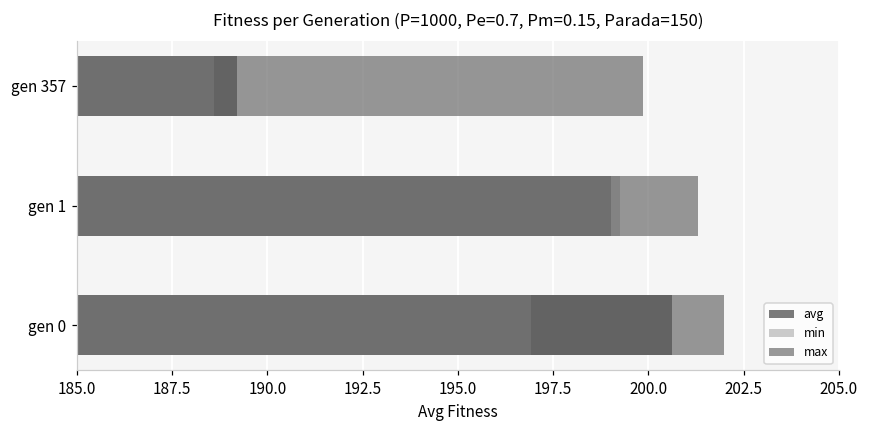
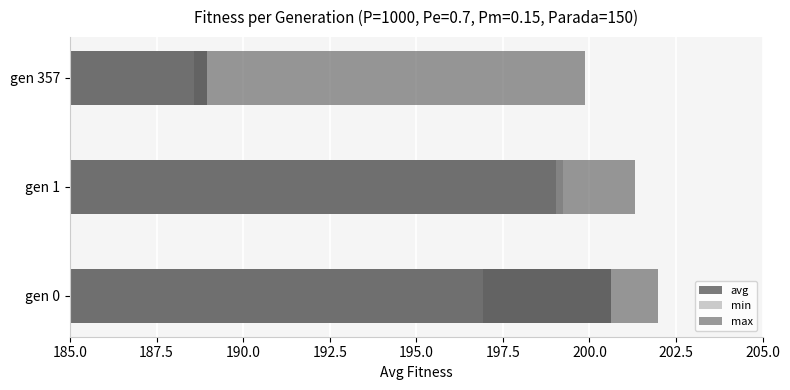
avg, gen 357: 189.2 -> 189.0
